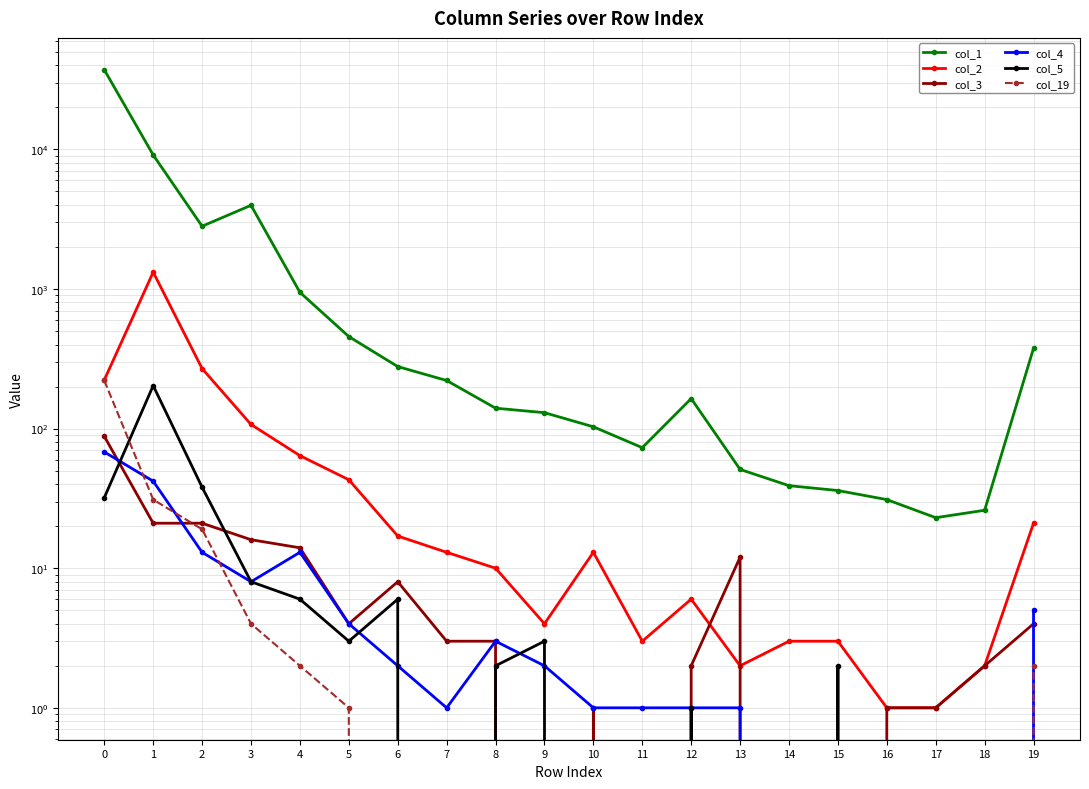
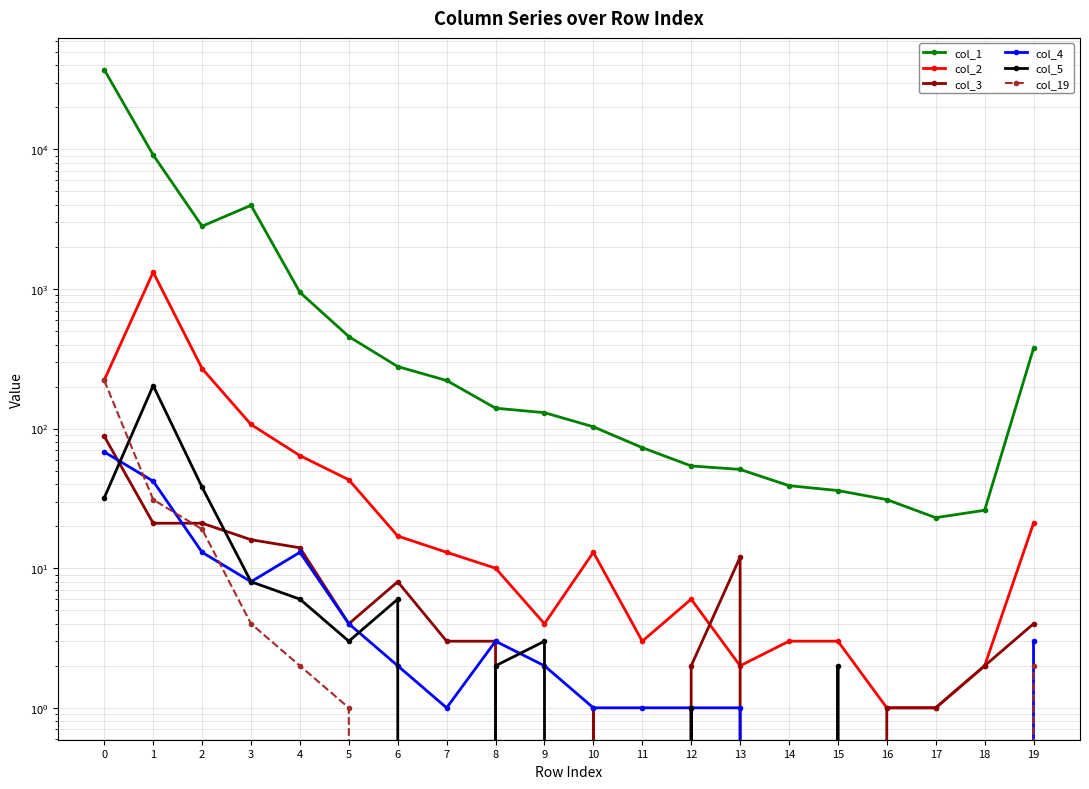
col_1, 12: 160 -> 54
col_4, 19: 5 -> 3
